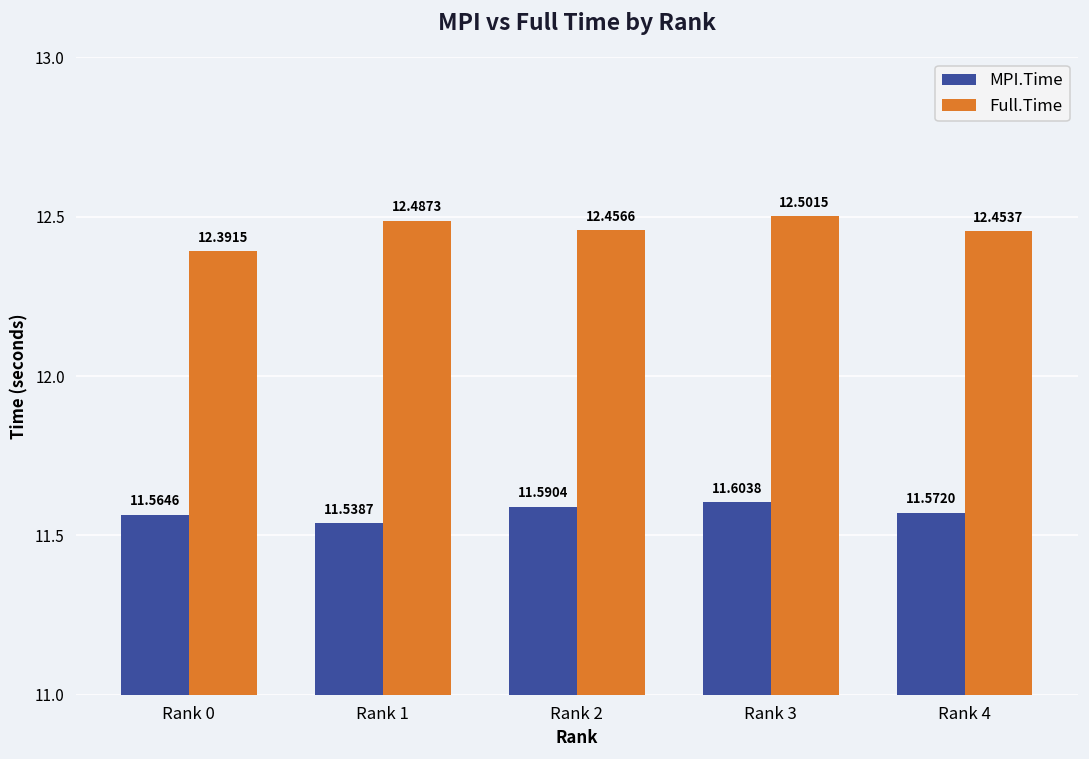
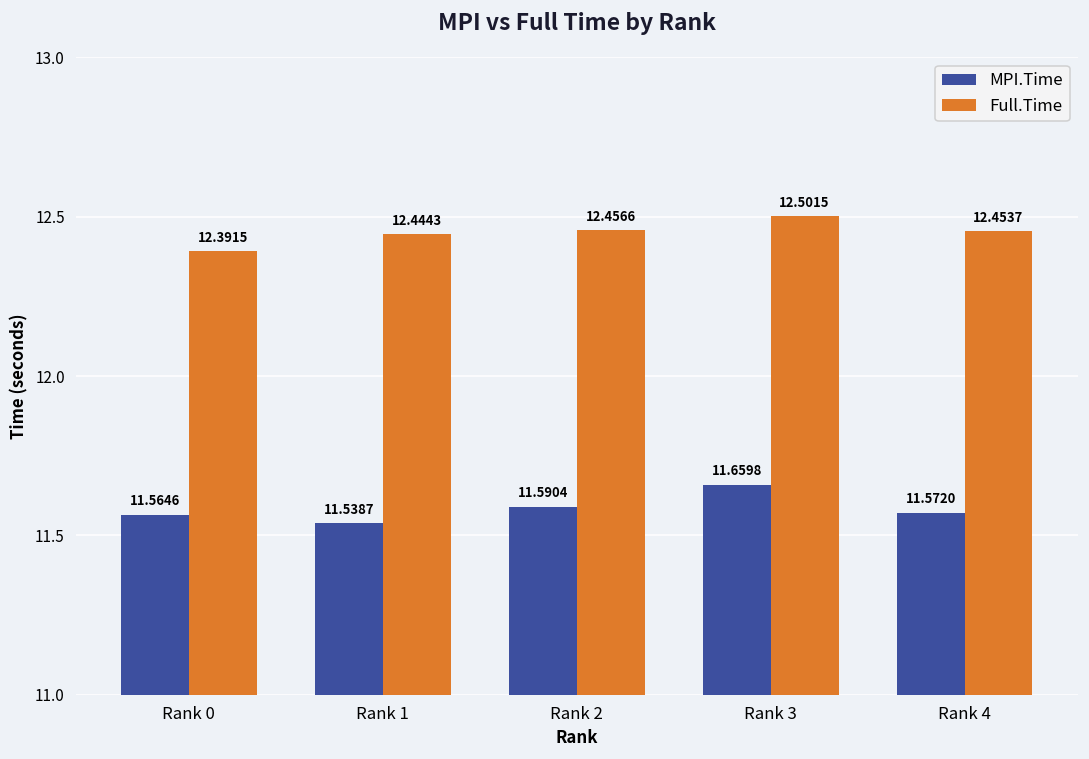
Full.Time, Rank 1: 12.4873 -> 12.4443
MPI.Time, Rank 3: 11.6038 -> 11.6598
